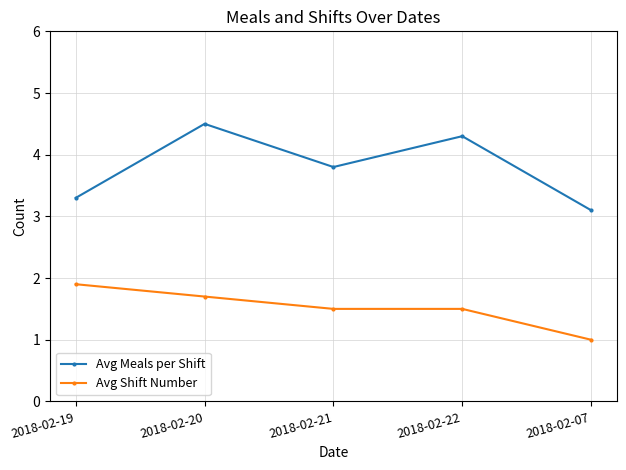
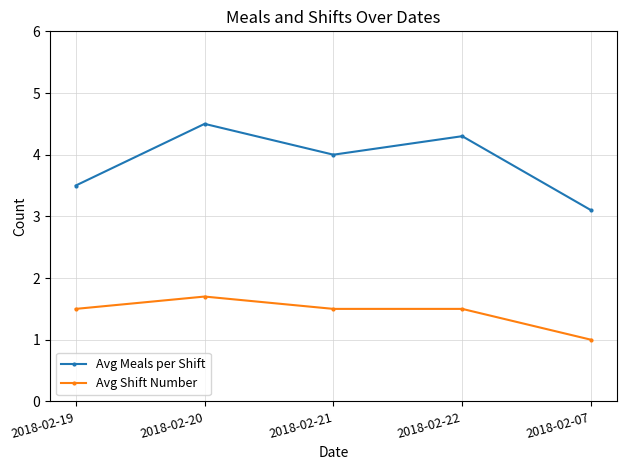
Avg Meals per Shift, 2018-02-19: 3.3 -> 3.5
Avg Shift Number, 2018-02-19: 1.9 -> 1.5
Avg Meals per Shift, 2018-02-21: 3.8 -> 4.0
